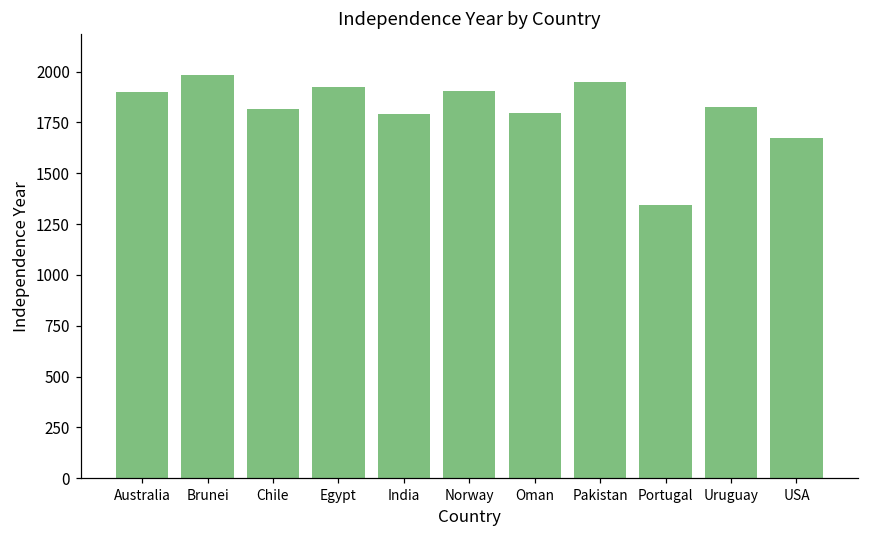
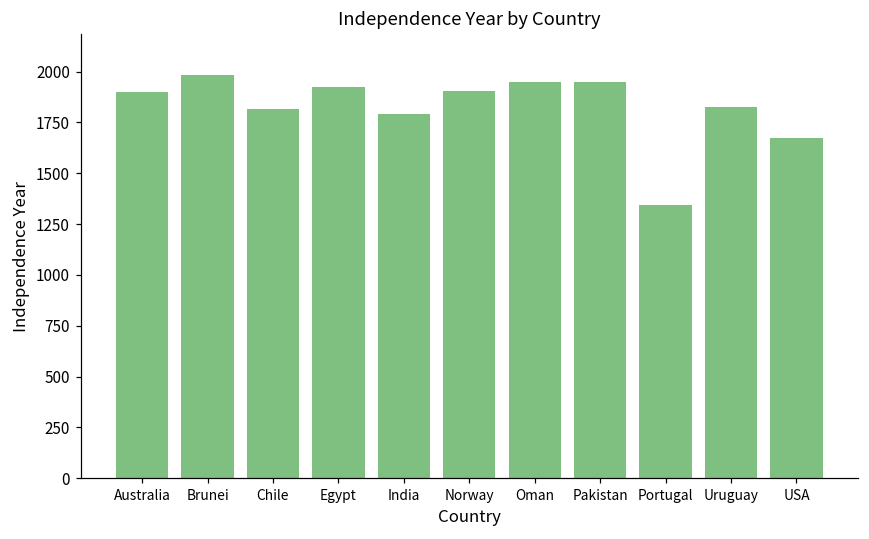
Oman: 1800 -> 1950
